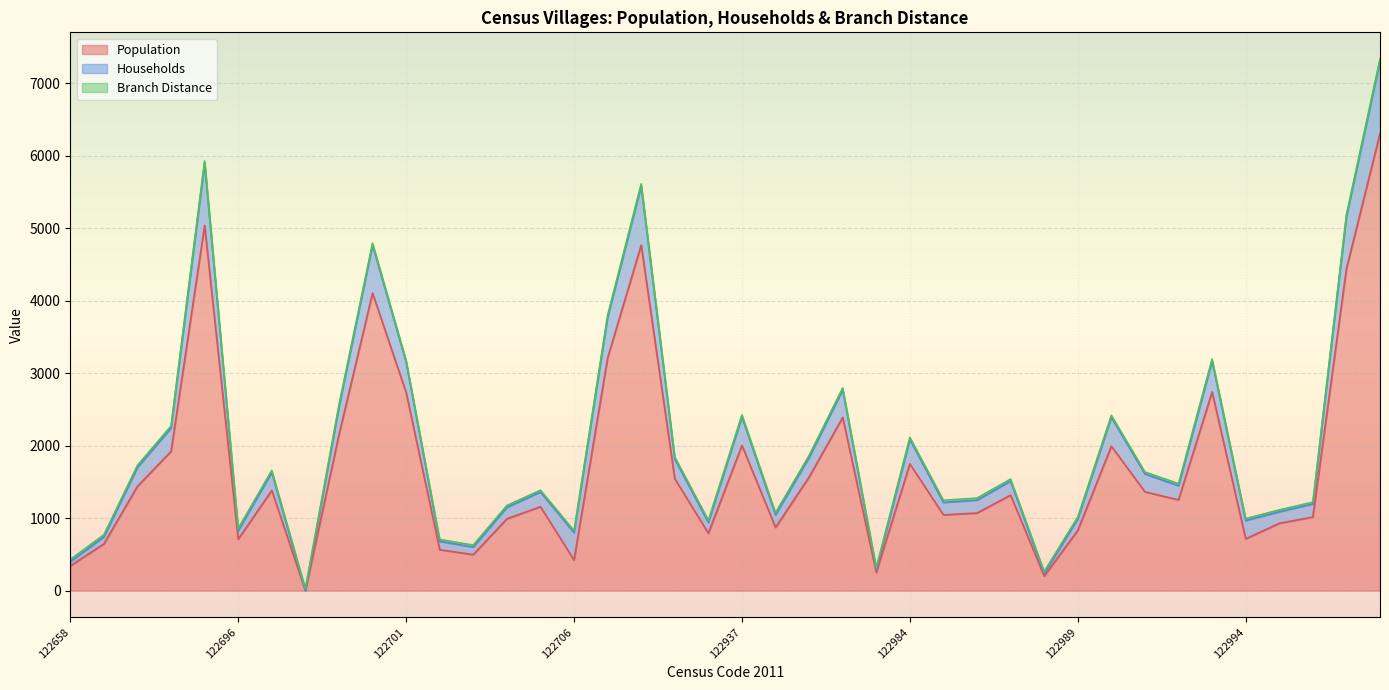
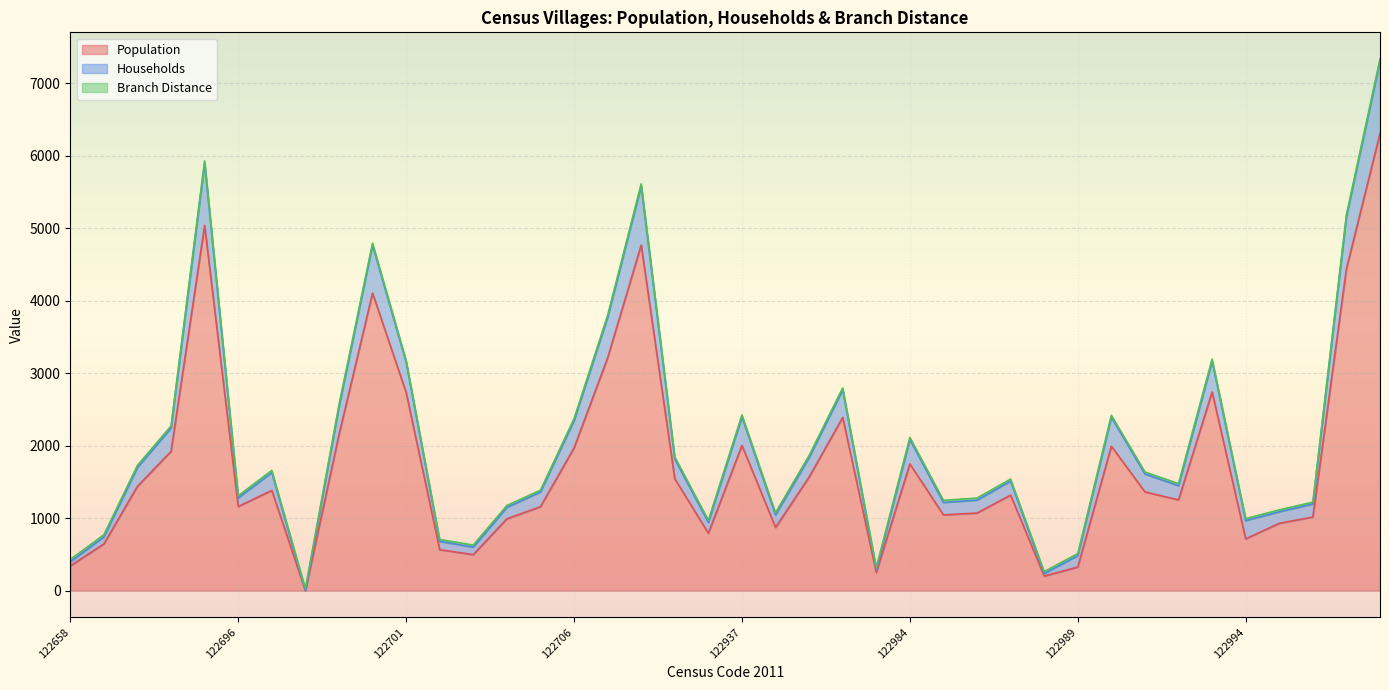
Population, 122696: 700 -> 1200
Population, 122706: 400 -> 2000
Population, 122989: 800 -> 300
